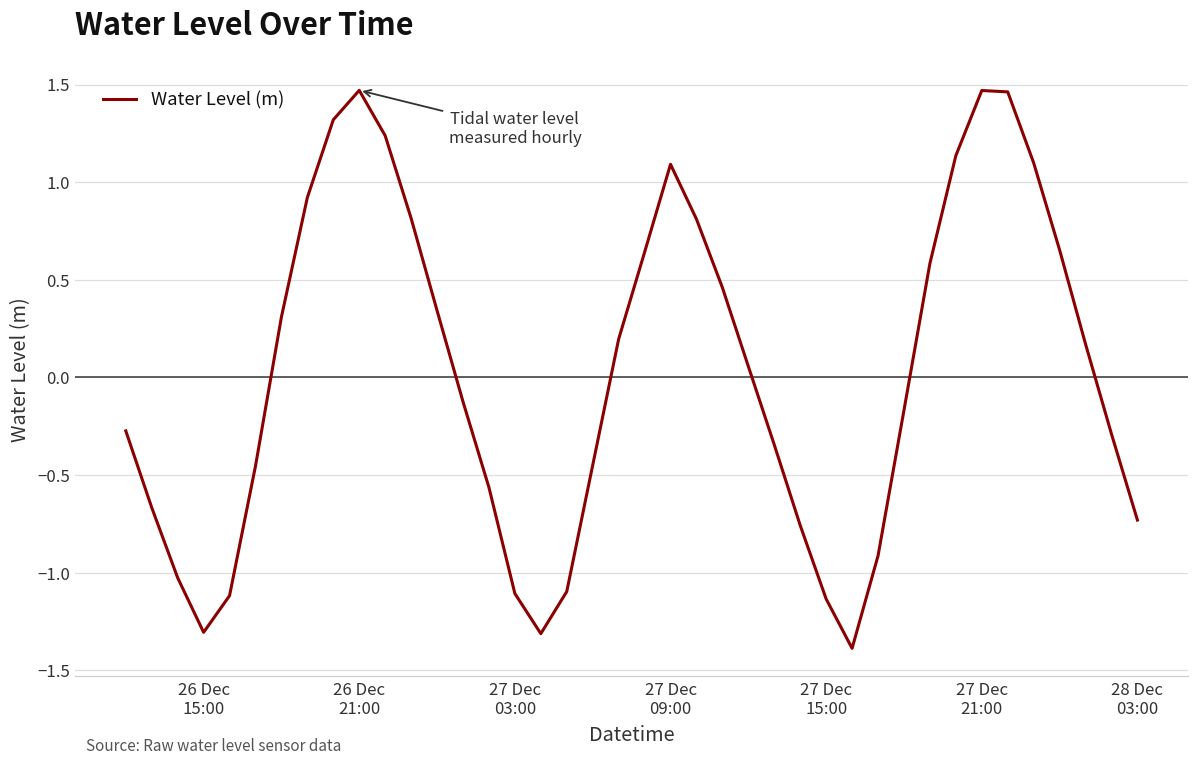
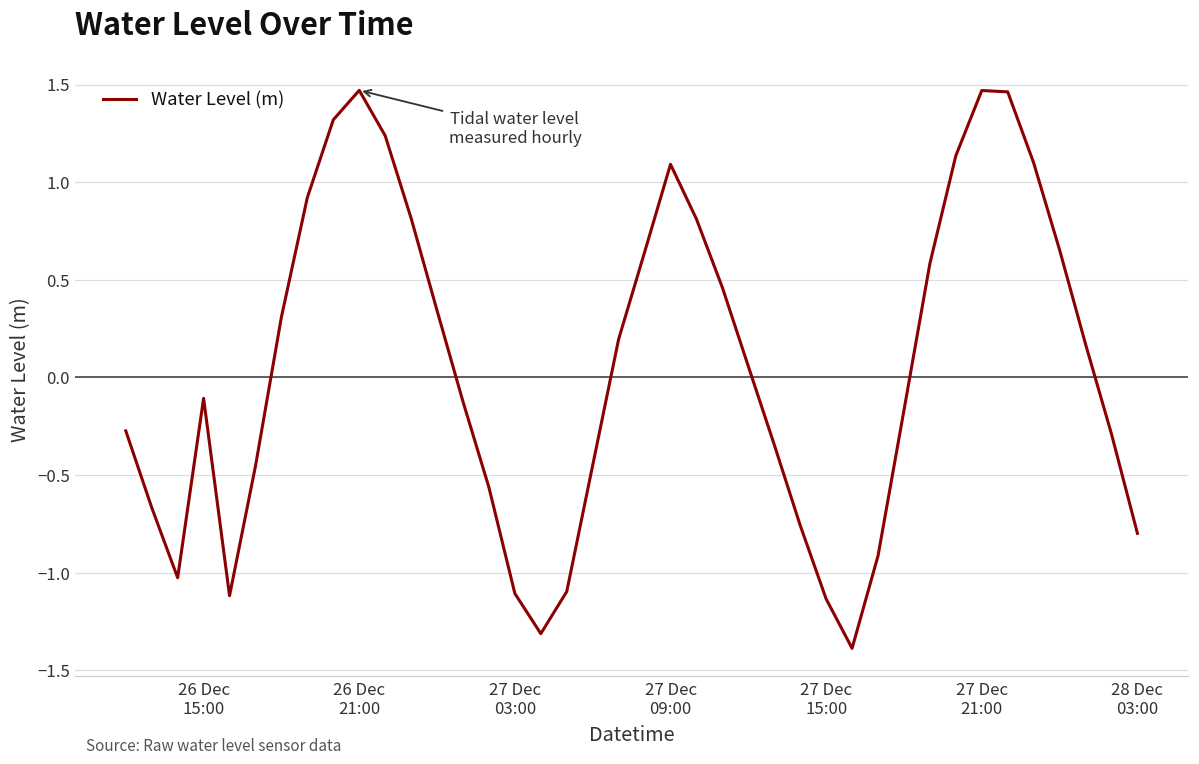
26 Dec 15:00: -1.30 -> -0.11
28 Dec 03:00: -0.73 -> -0.80
